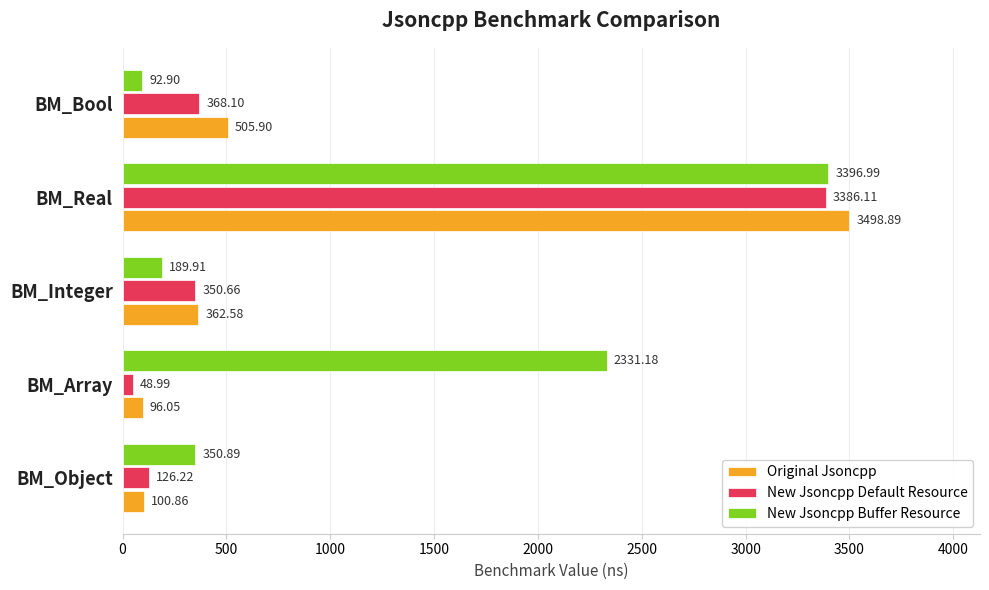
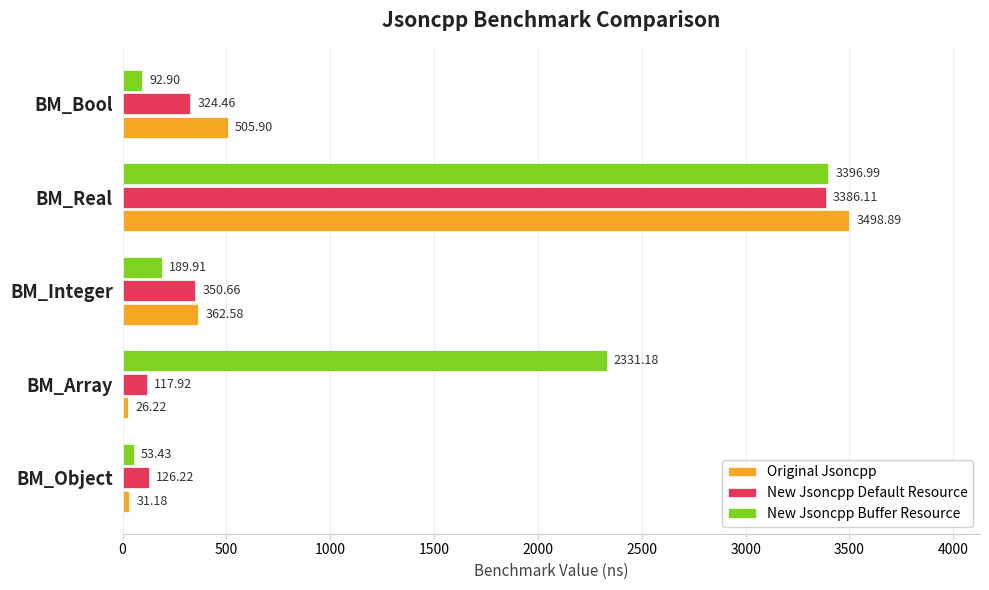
New Jsoncpp Default Resource, BM_Bool: 368.10 -> 324.46
New Jsoncpp Default Resource, BM_Array: 48.99 -> 117.92
Original Jsoncpp, BM_Array: 96.05 -> 26.22
New Jsoncpp Buffer Resource, BM_Object: 350.89 -> 53.43
Original Jsoncpp, BM_Object: 100.86 -> 31.18
